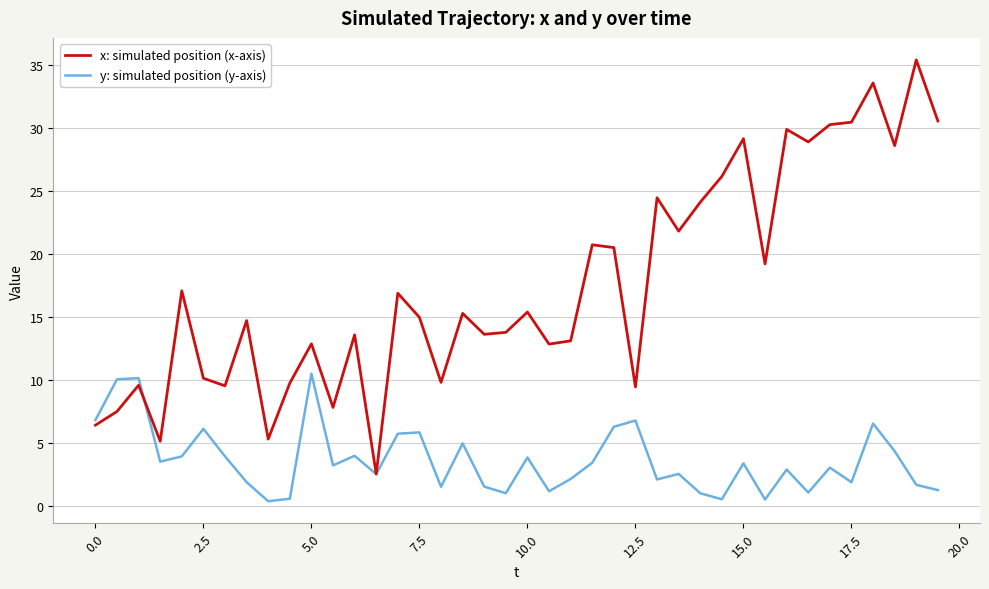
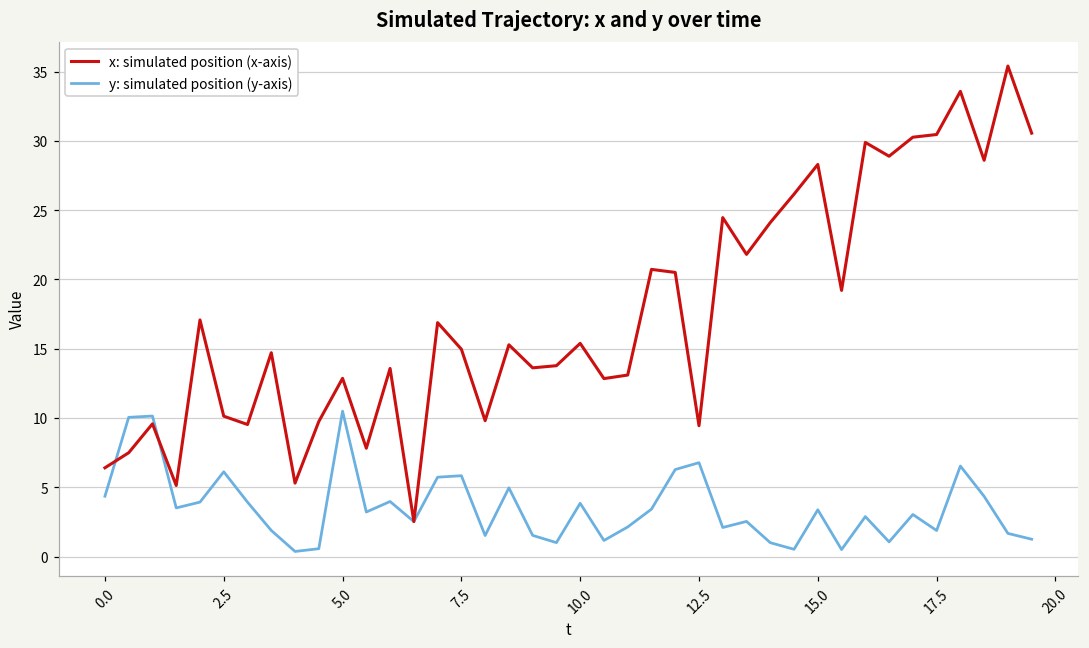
y: simulated position (y-axis), 0.0: 6.8 -> 4.4
x: simulated position (x-axis), 15.0: 29.1 -> 28.3
